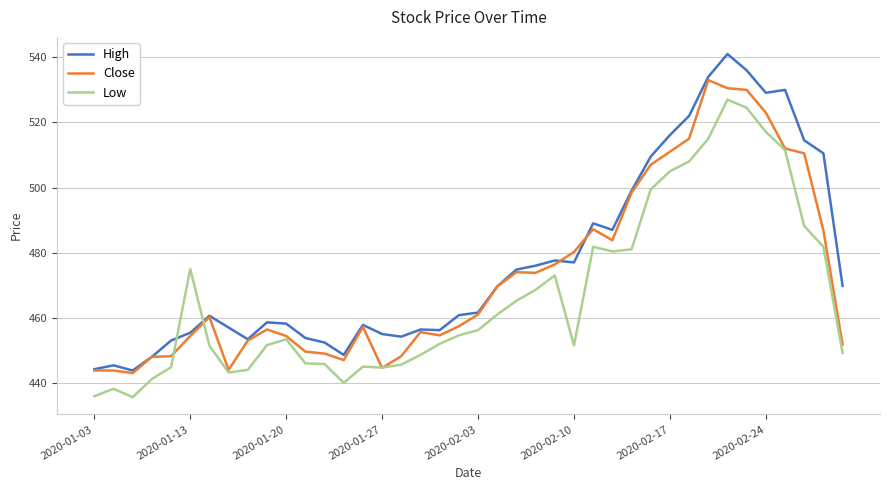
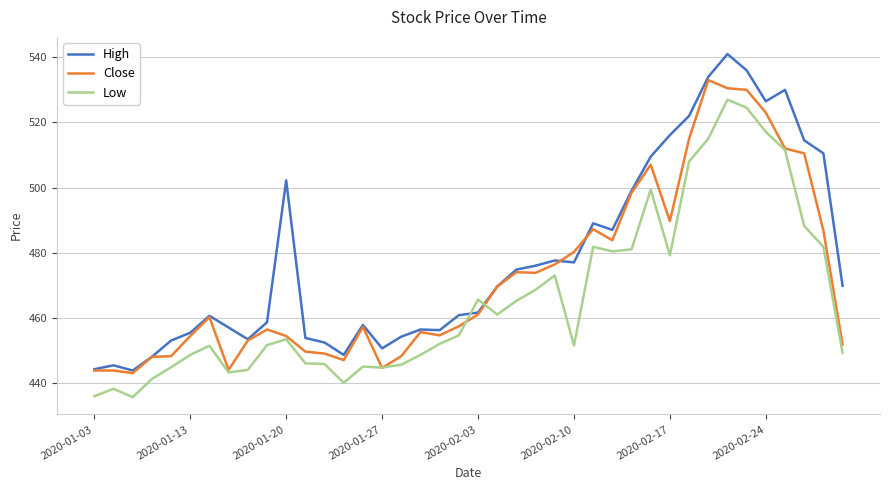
Low, 2020-01-13: 475 -> 449
High, 2020-01-20: 458 -> 502
High, 2020-01-27: 455 -> 451
Low, 2020-02-03: 456 -> 466
Close, 2020-02-17: 511 -> 490
Low, 2020-02-17: 505 -> 479
High, 2020-02-24: 529 -> 527
